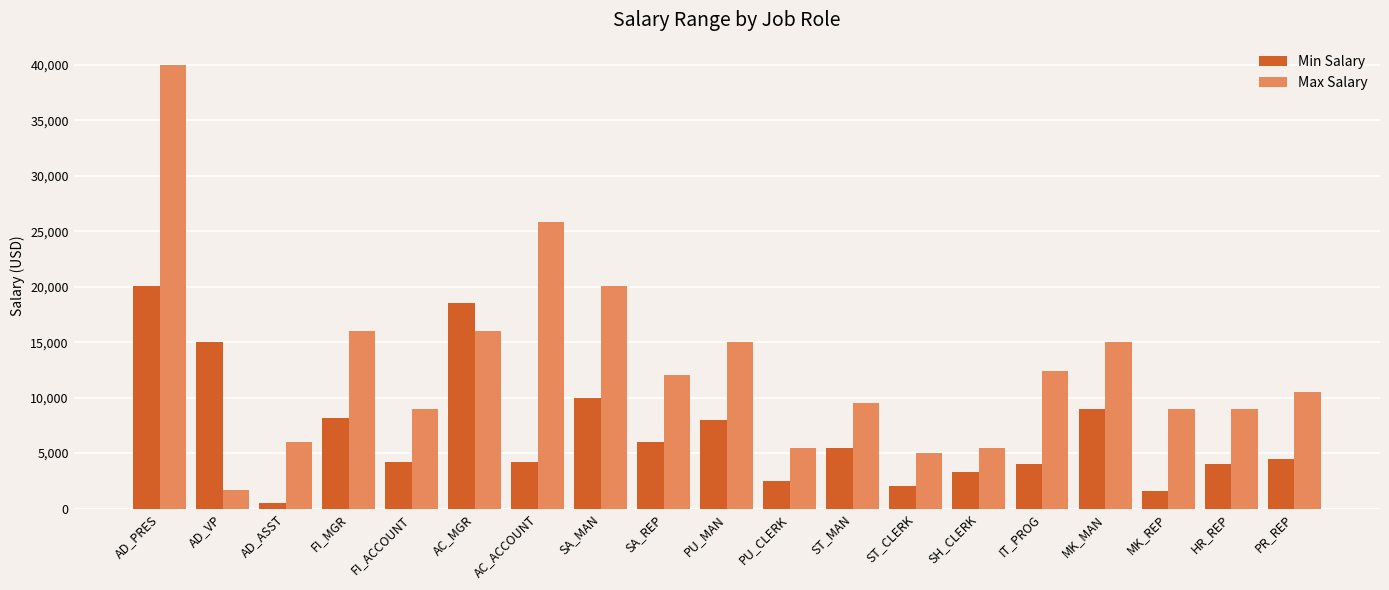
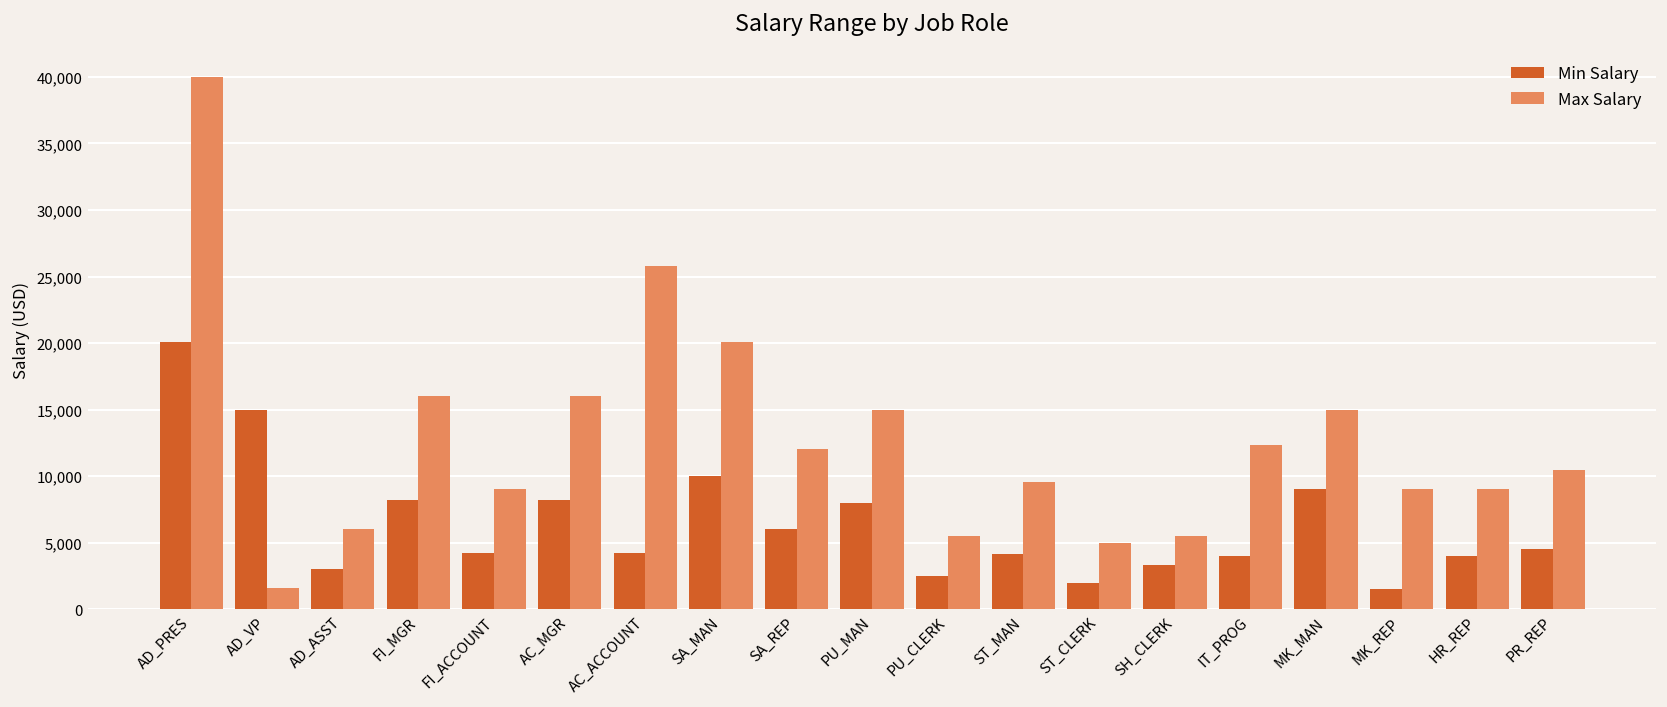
Min Salary, AD_ASST: 500 -> 3,000
Min Salary, AC_MGR: 18,500 -> 8,200
Min Salary, ST_MAN: 5,500 -> 4,200
